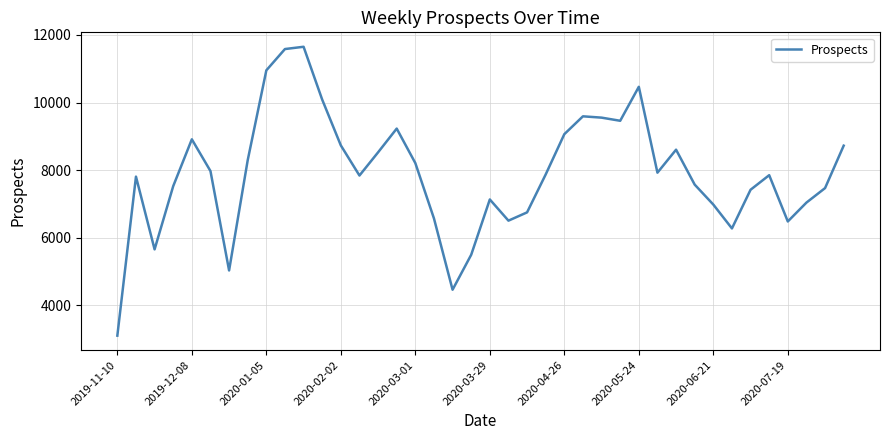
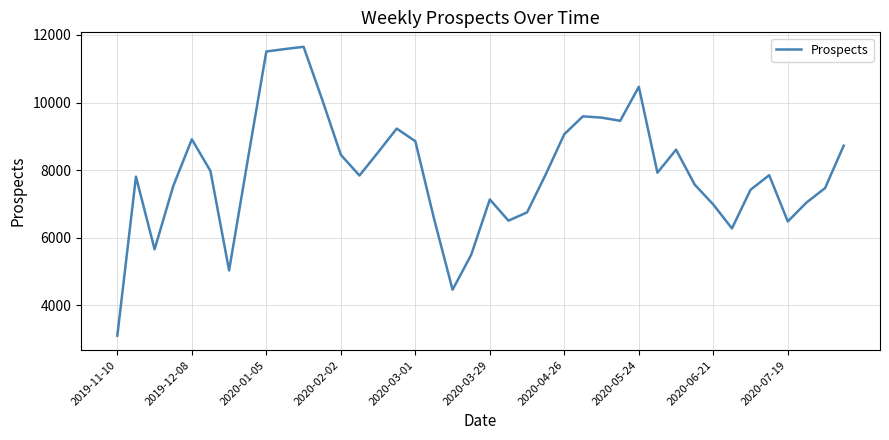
2020-01-05: 11000 -> 11500
2020-02-02: 8700 -> 8500
2020-03-01: 8200 -> 8900
